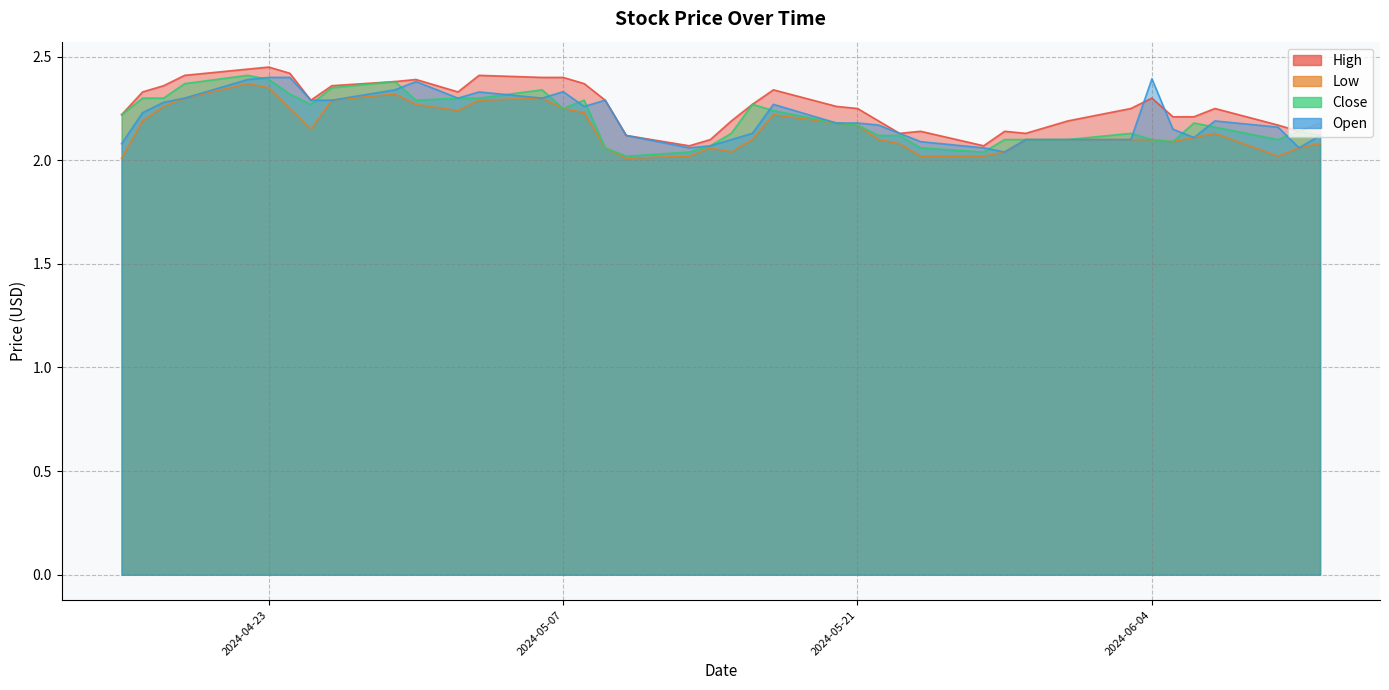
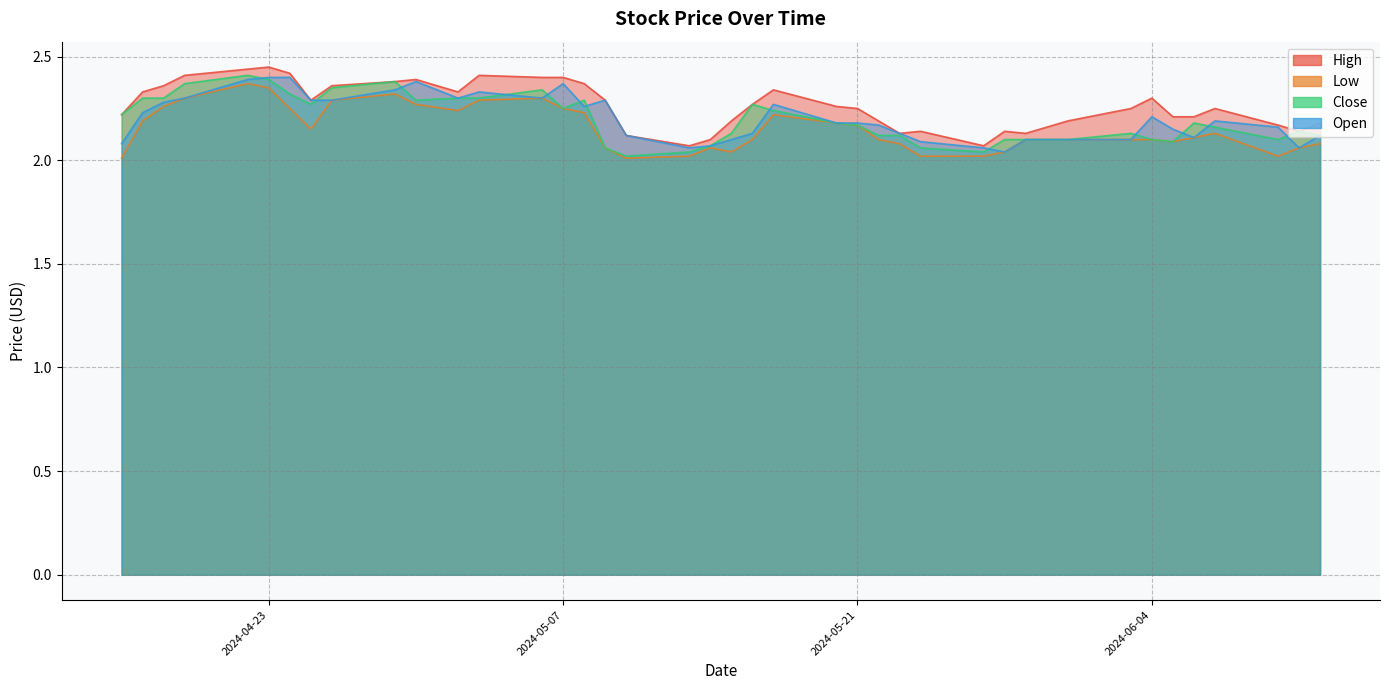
Open, 2024-05-07: 2.33 -> 2.37
Open, 2024-06-04: 2.39 -> 2.21
